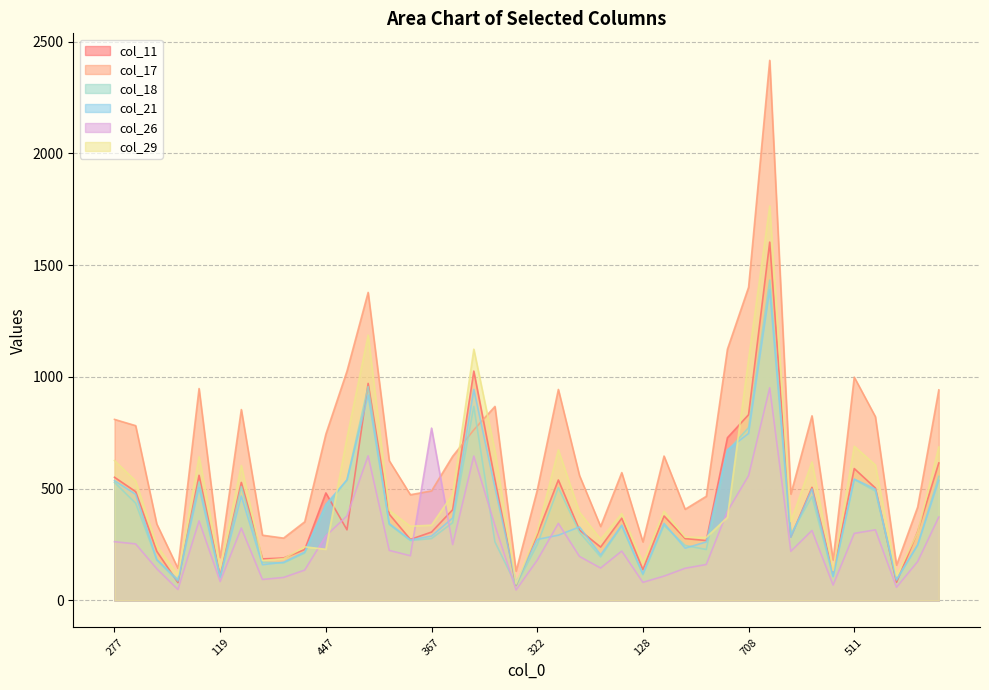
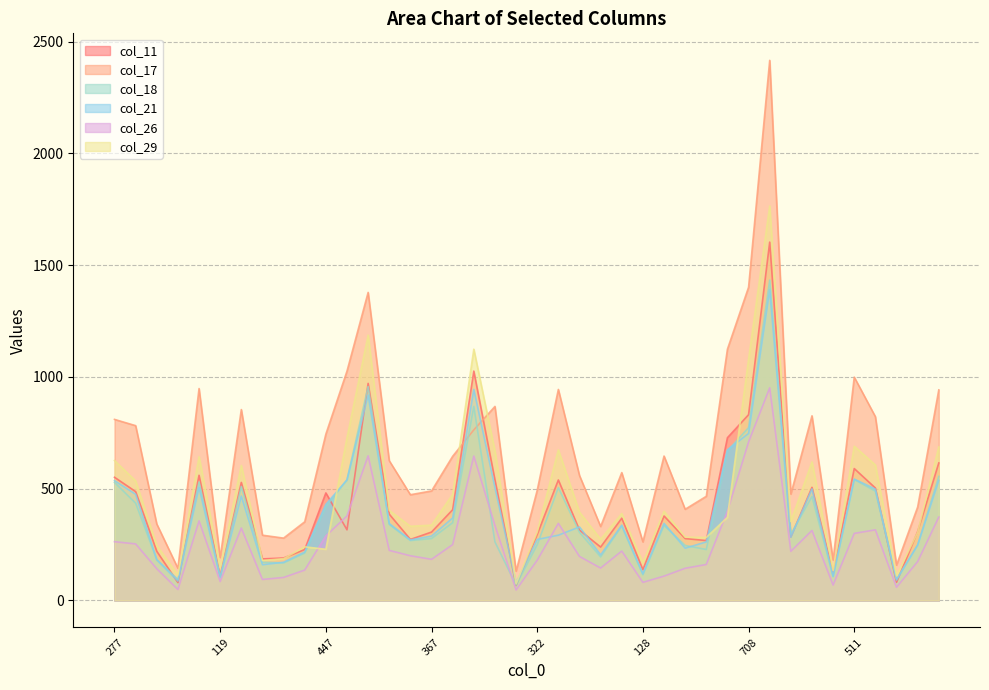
col_26, 367: 770 -> 180
col_26, 708: 560 -> 710
